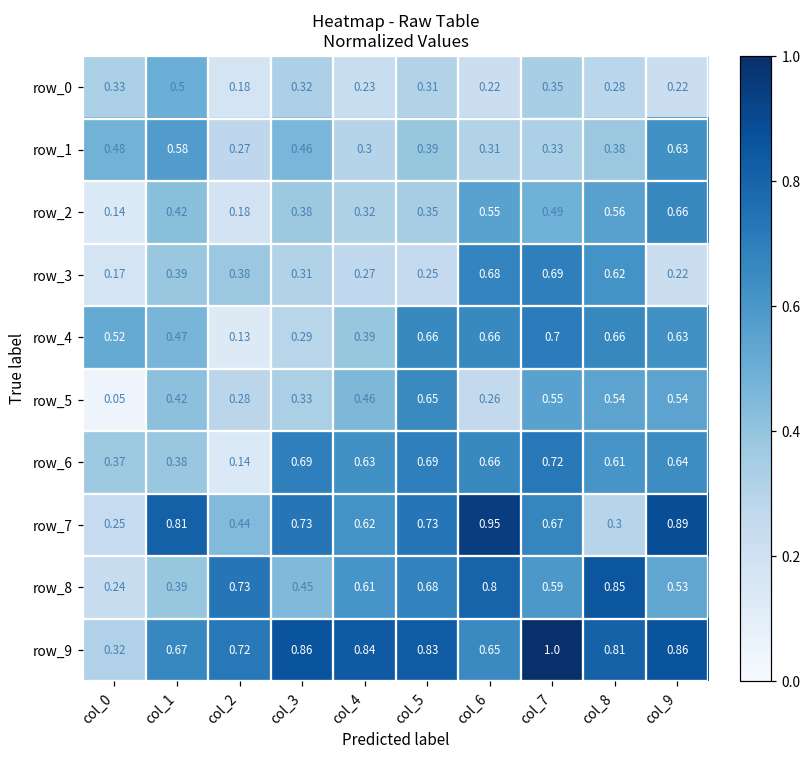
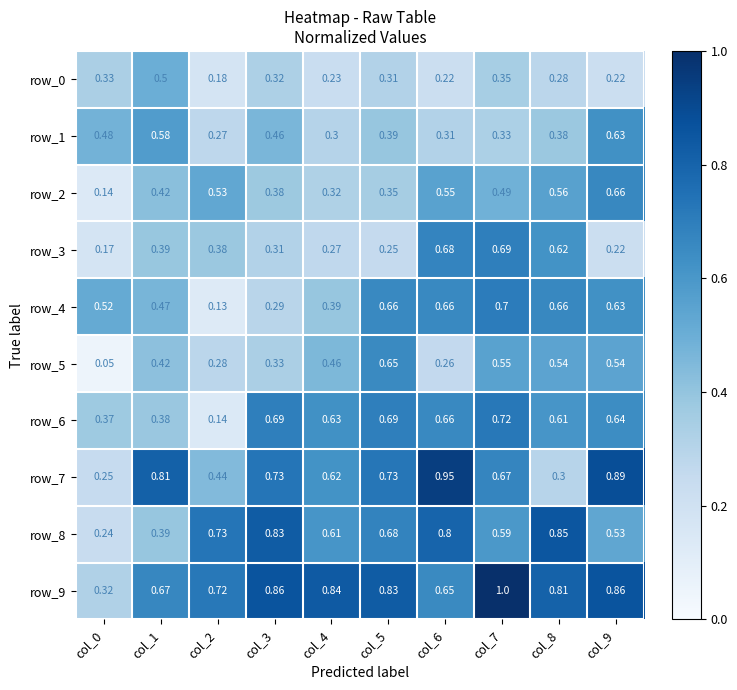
row_2, col_2: 0.18 -> 0.53
row_8, col_3: 0.45 -> 0.83
